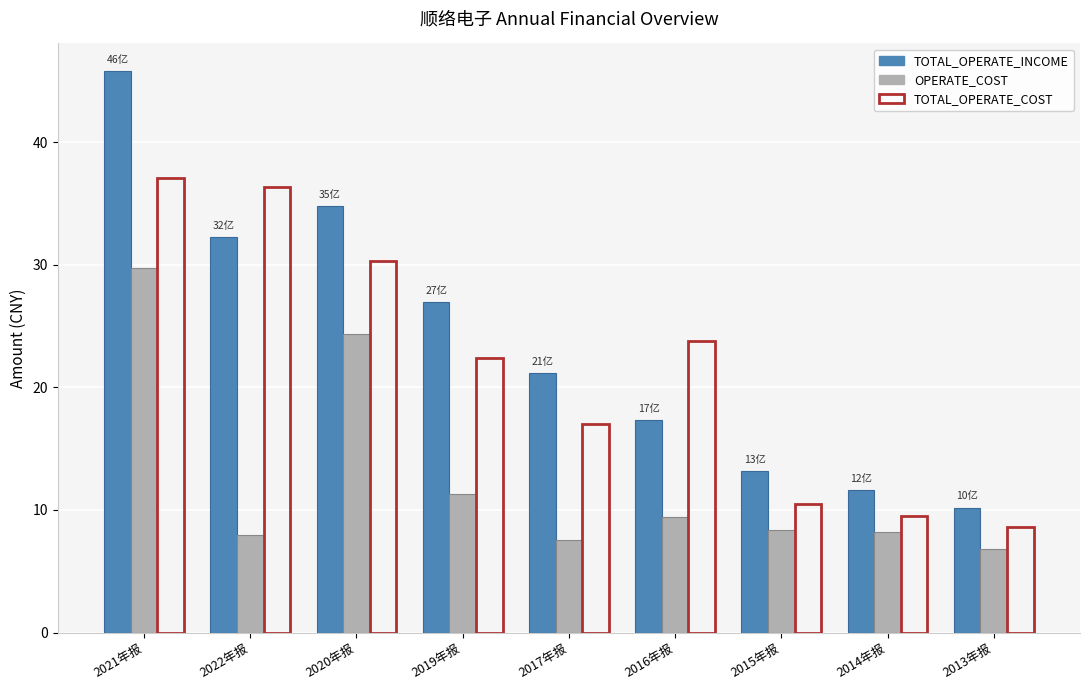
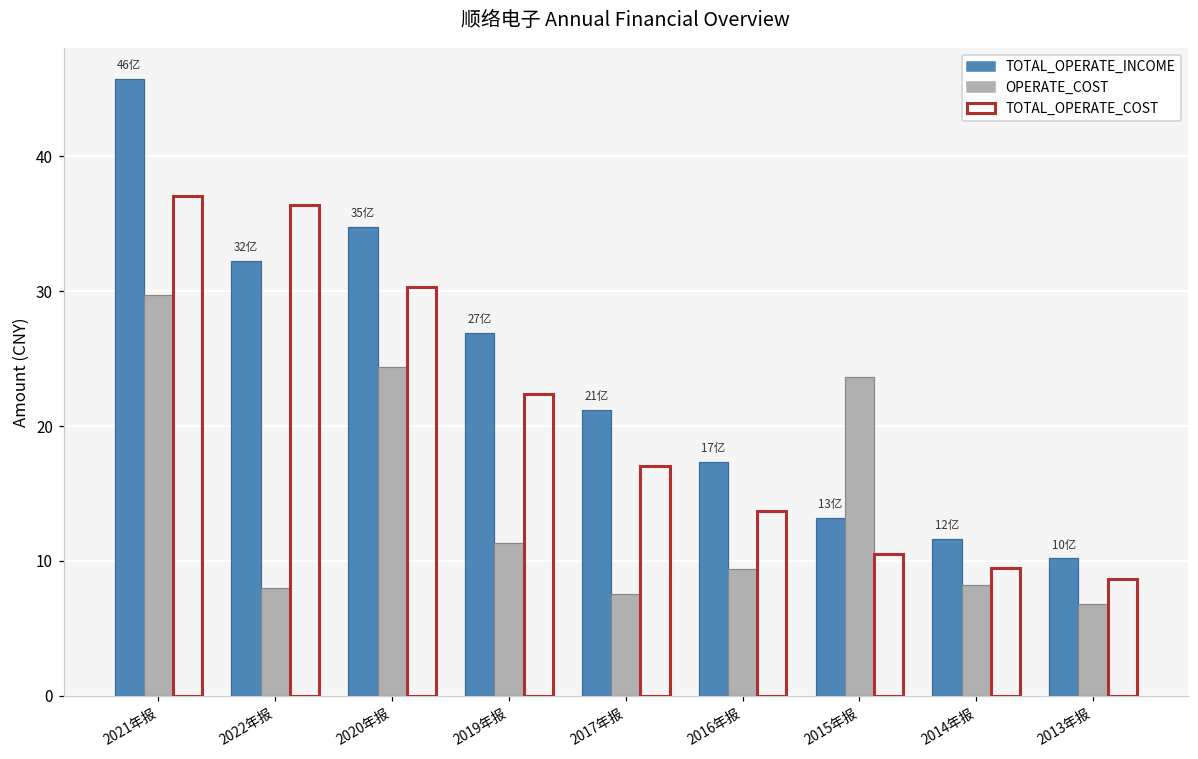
TOTAL_OPERATE_COST, 2016年报: 23.8 -> 13.7
OPERATE_COST, 2015年报: 8.4 -> 23.6
